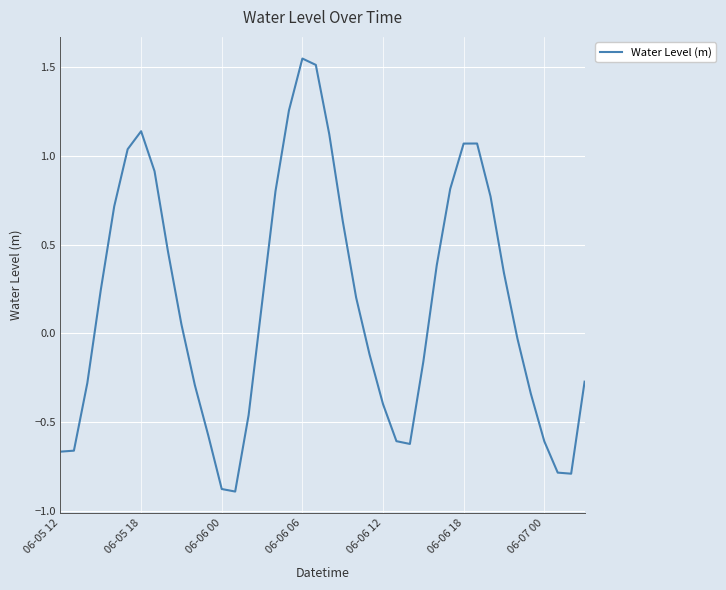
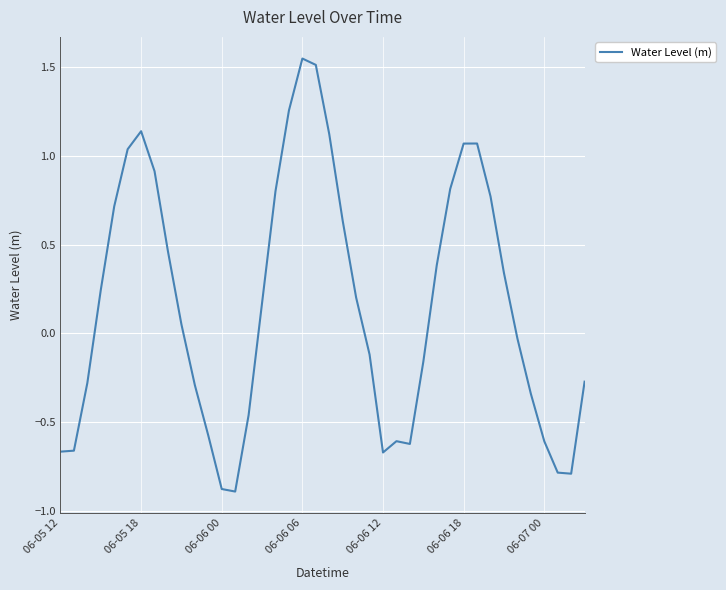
06-06 12: -0.40 -> -0.67
